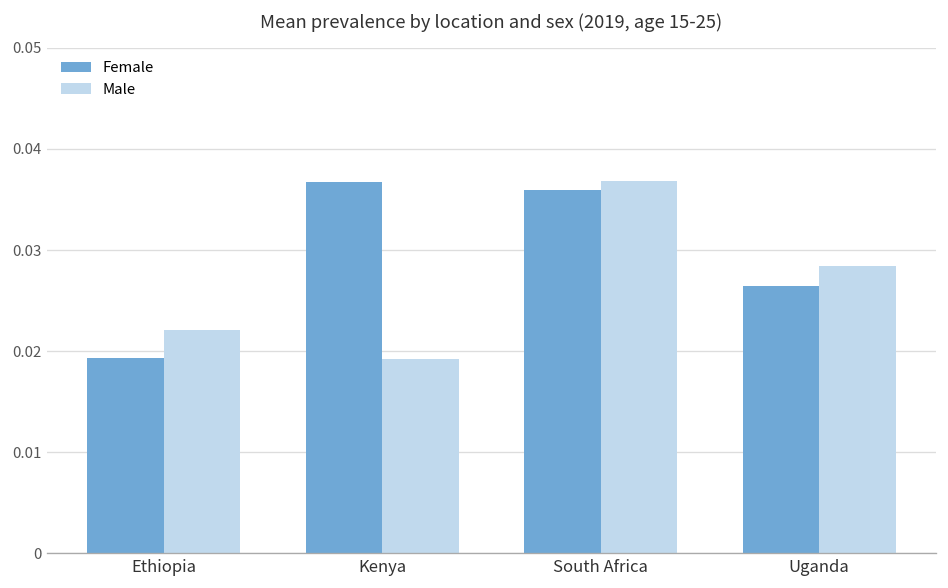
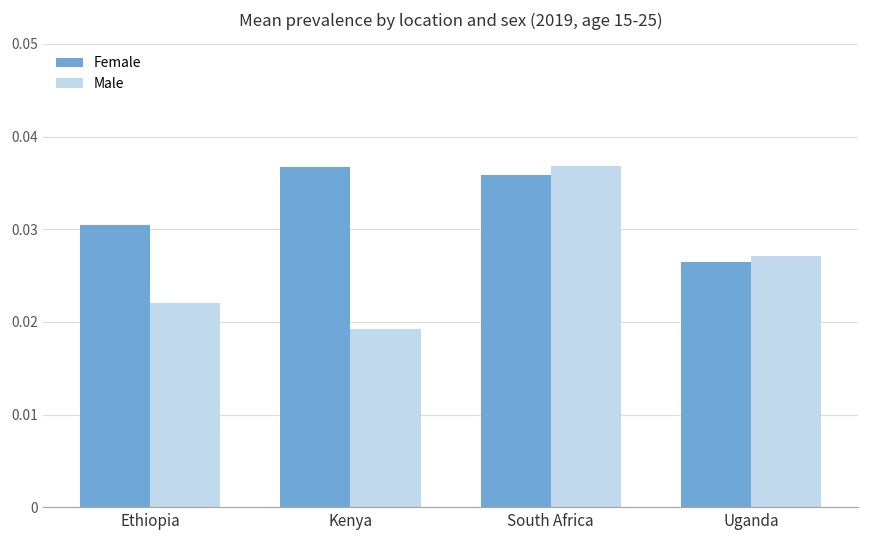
Female, Ethiopia: 0.019 -> 0.031
Male, Uganda: 0.028 -> 0.027
